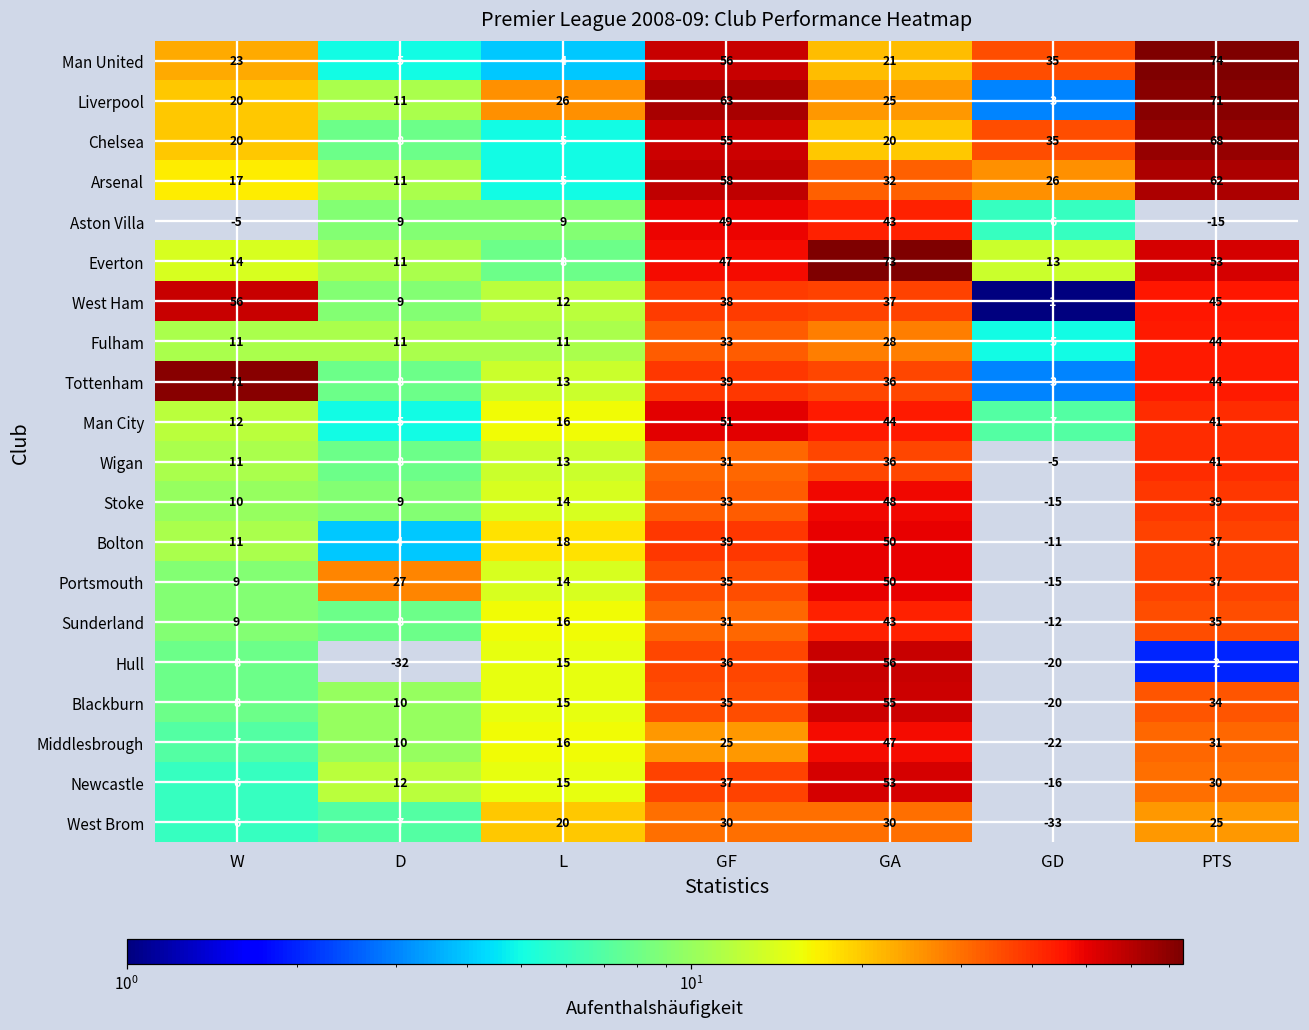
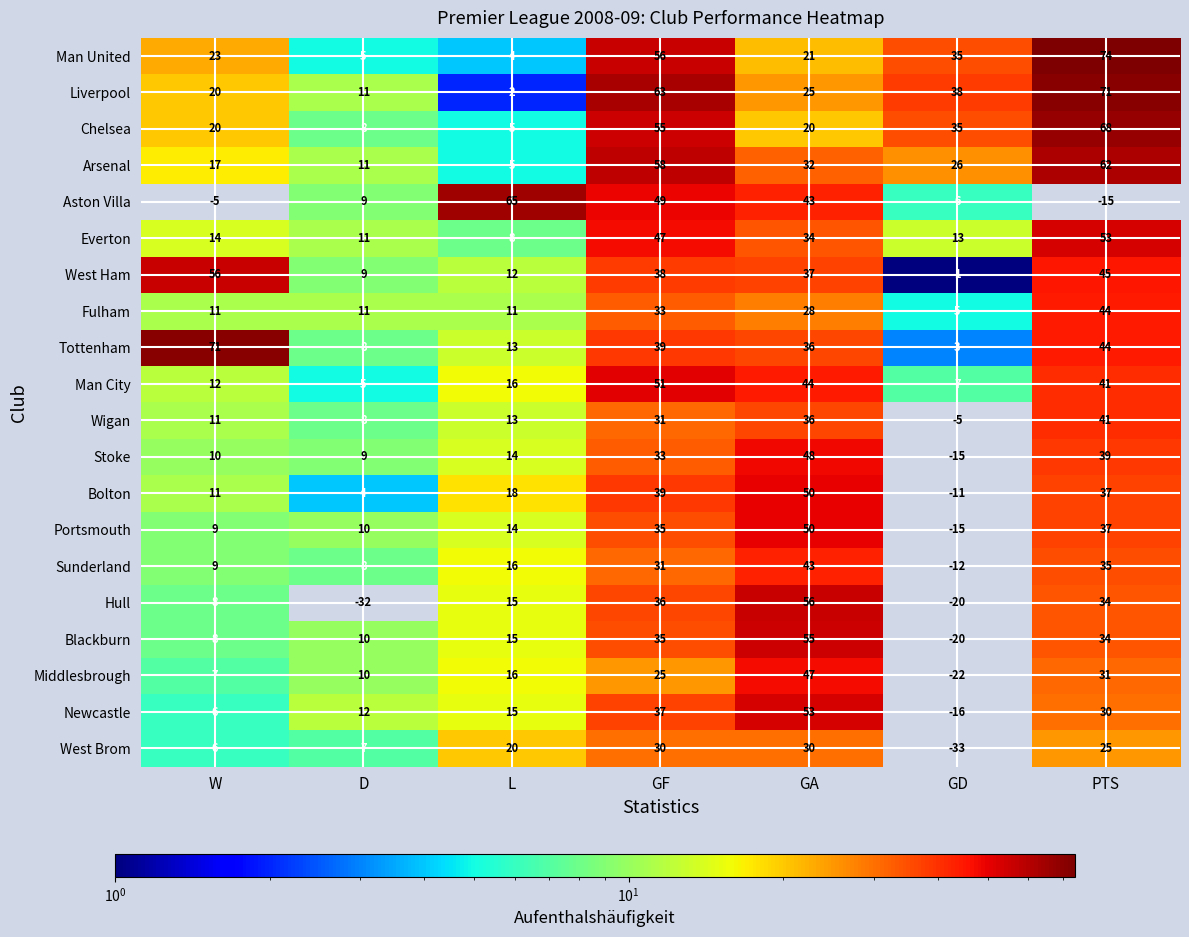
Liverpool, L: 26 -> 2
Liverpool, GD: 3 -> 38
Aston Villa, L: 9 -> 65
Everton, GA: 73 -> 34
Portsmouth, D: 27 -> 10
Hull, PTS: 2 -> 34
